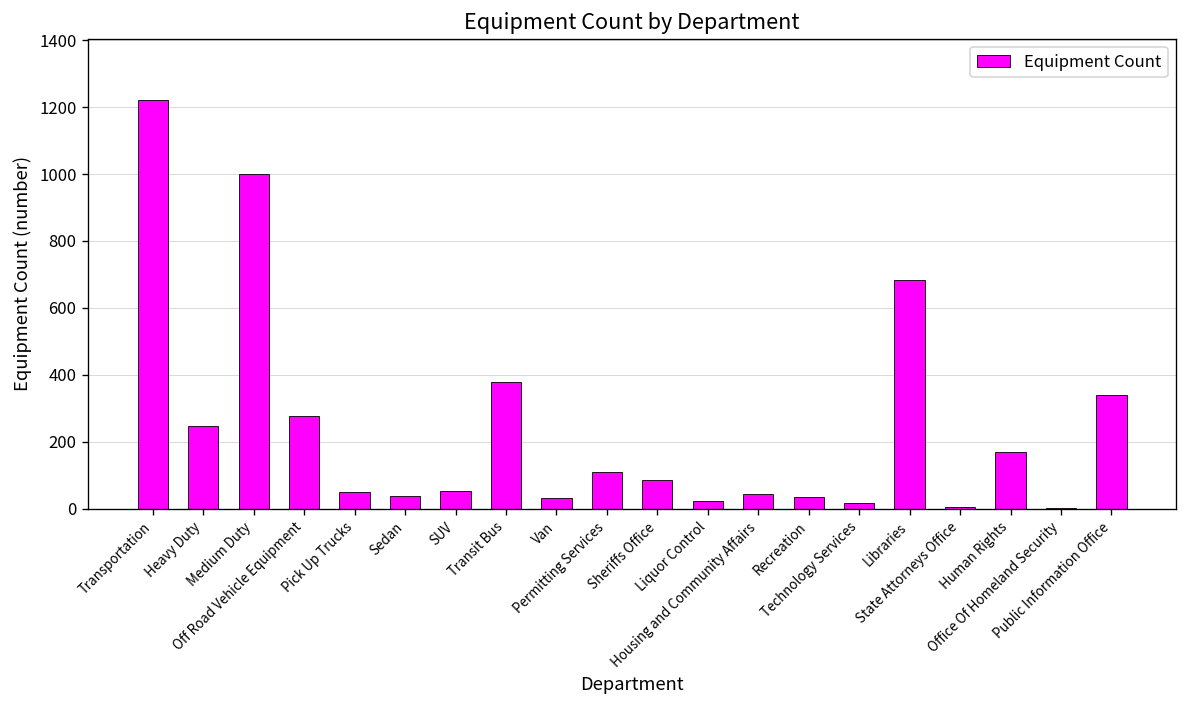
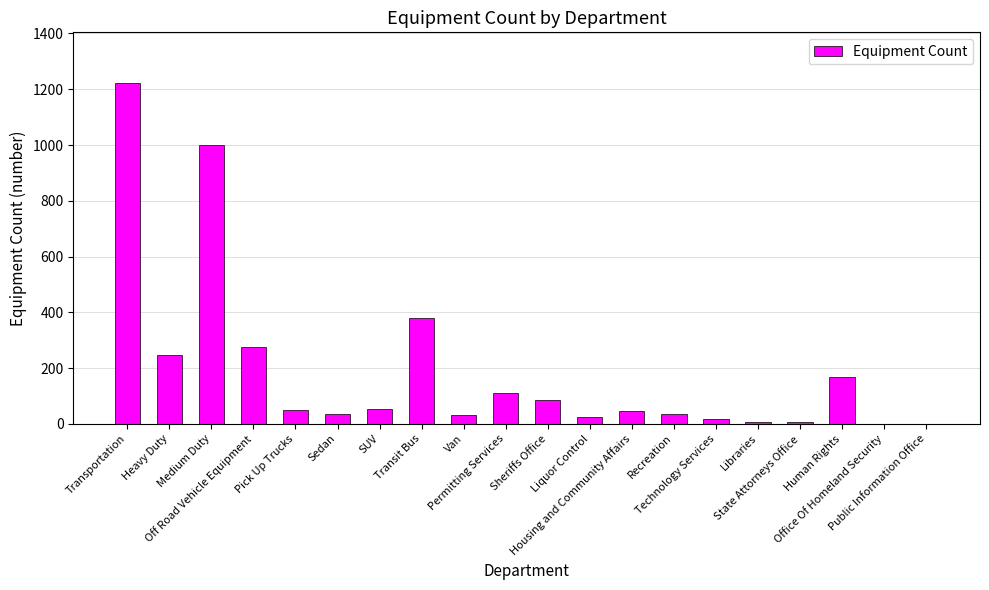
Libraries: 680 -> 10
Public Information Office: 340 -> 0
